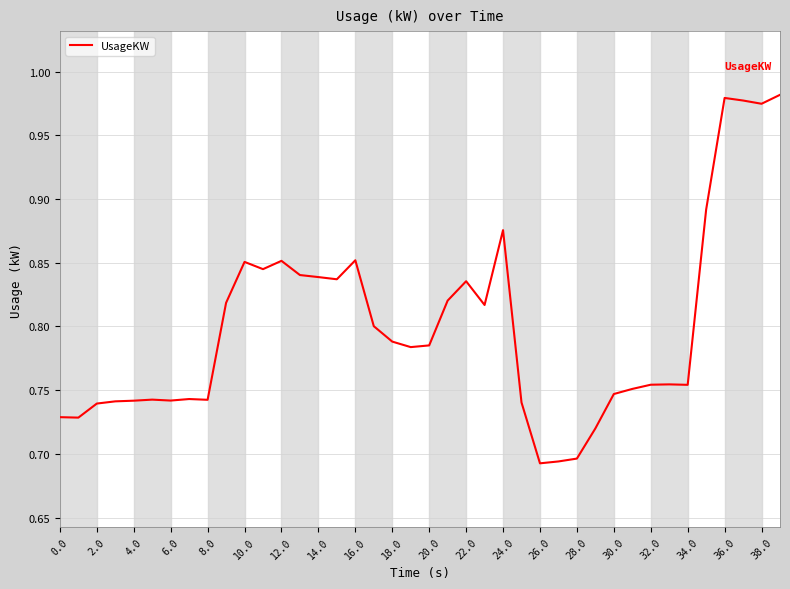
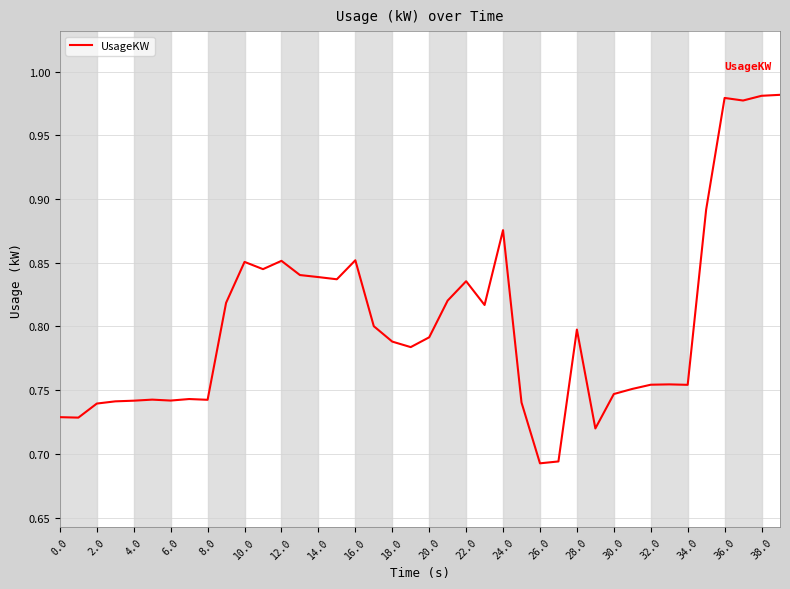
20.0: 0.785 -> 0.791
28.0: 0.696 -> 0.798
38.0: 0.975 -> 0.981
